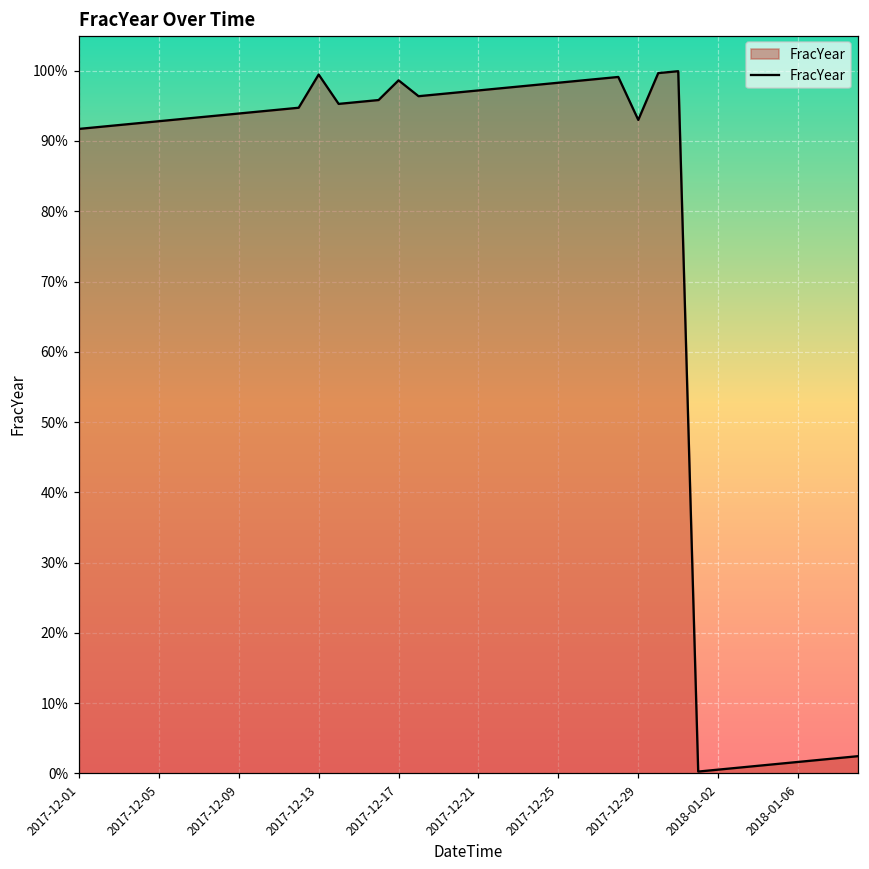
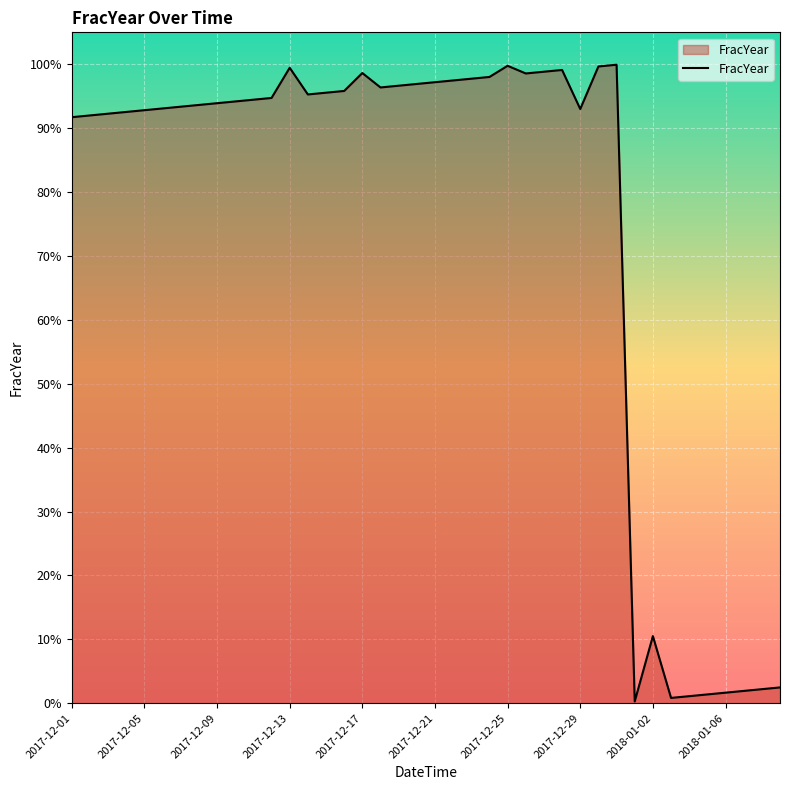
2017-12-25: 98% -> 100%
2018-01-02: 1% -> 10%
